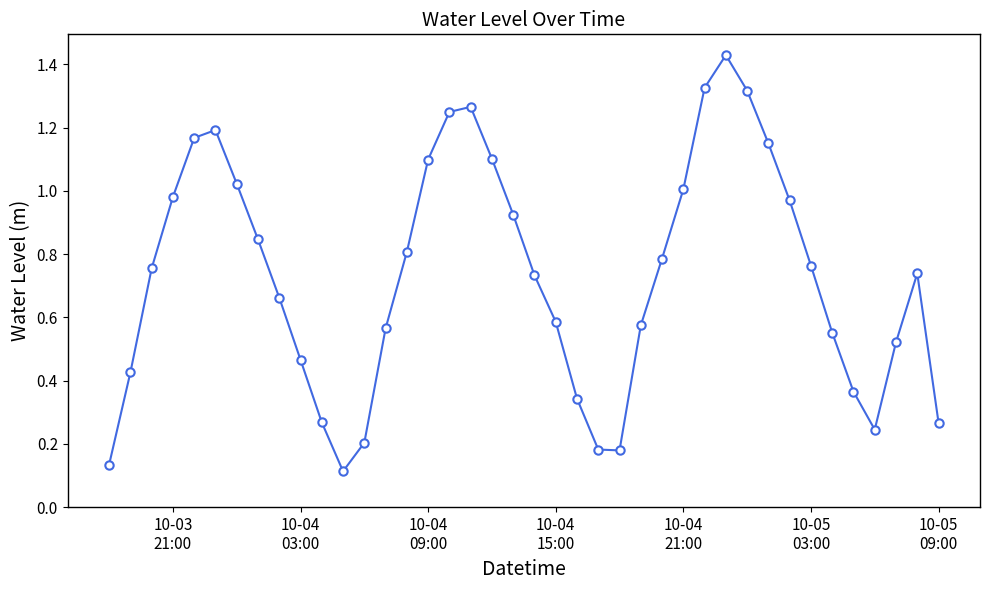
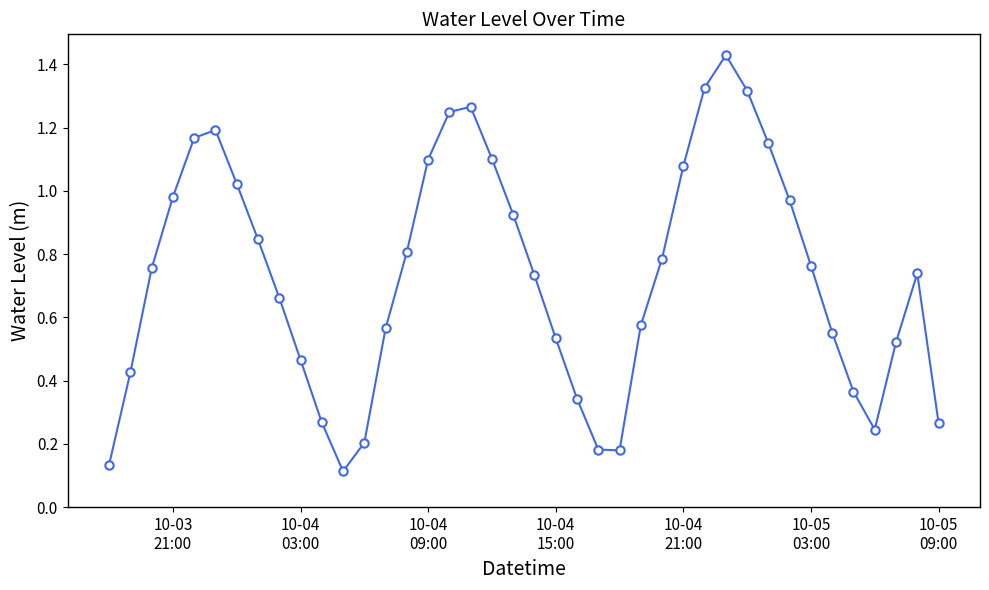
10-04 15:00: 0.59 -> 0.53
10-04 21:00: 1.00 -> 1.08
